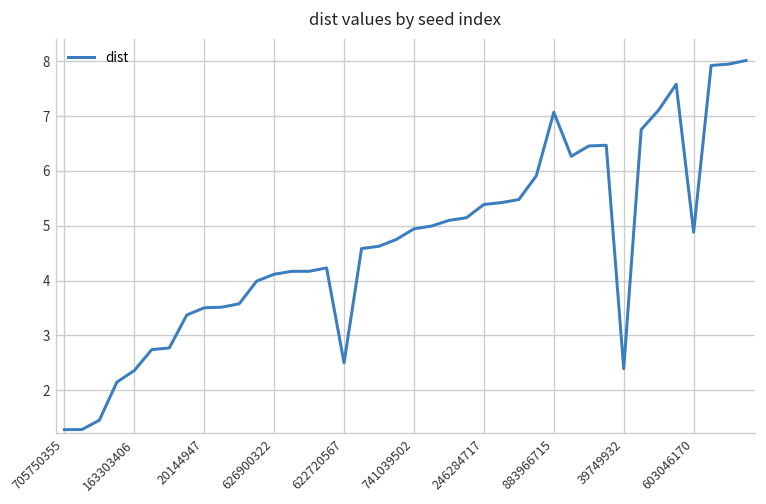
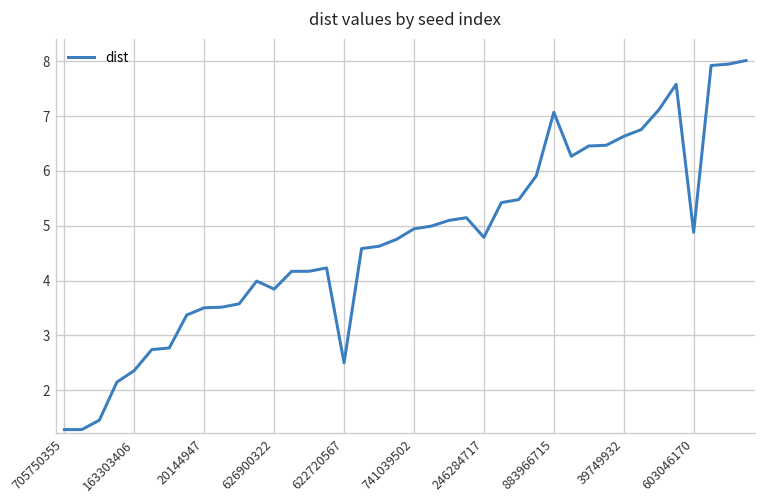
626900322: 4.1 -> 3.8
246284717: 5.4 -> 4.8
39749932: 2.4 -> 6.6
